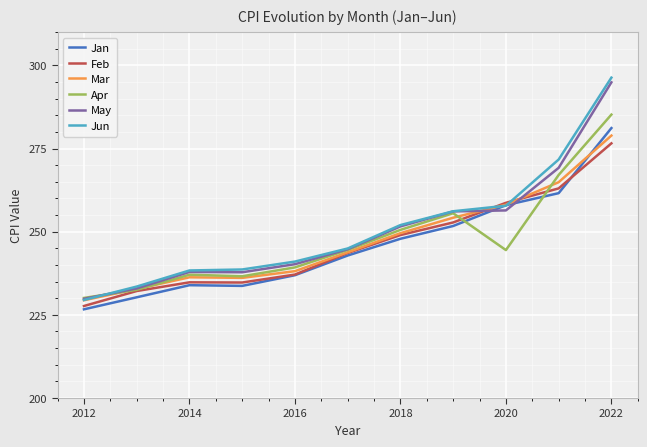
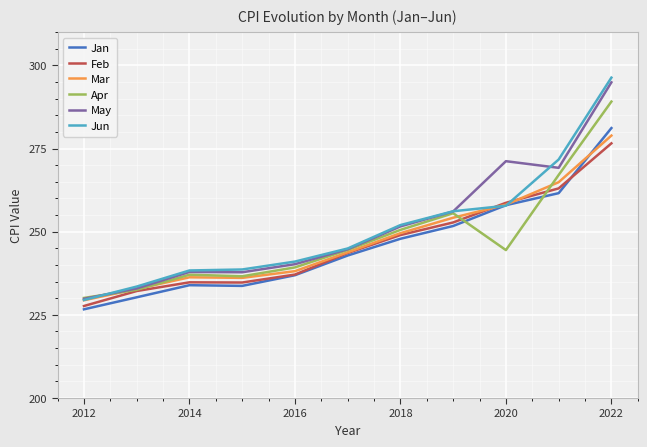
May, 2020: 256 -> 271
Apr, 2022: 285 -> 289
